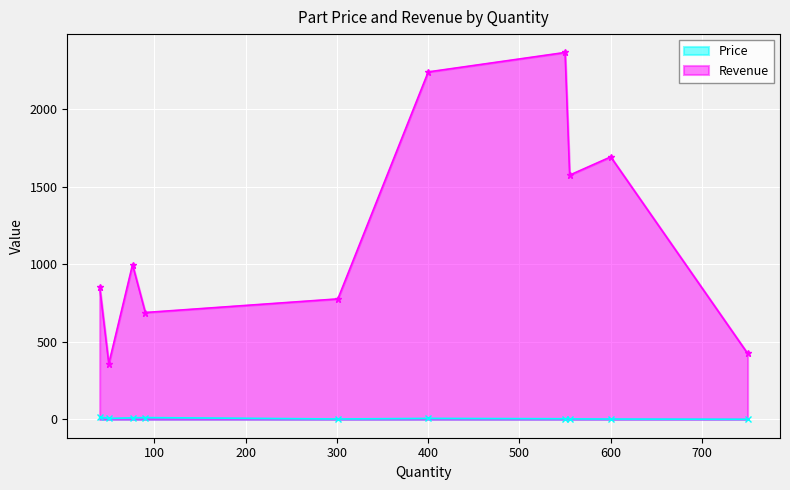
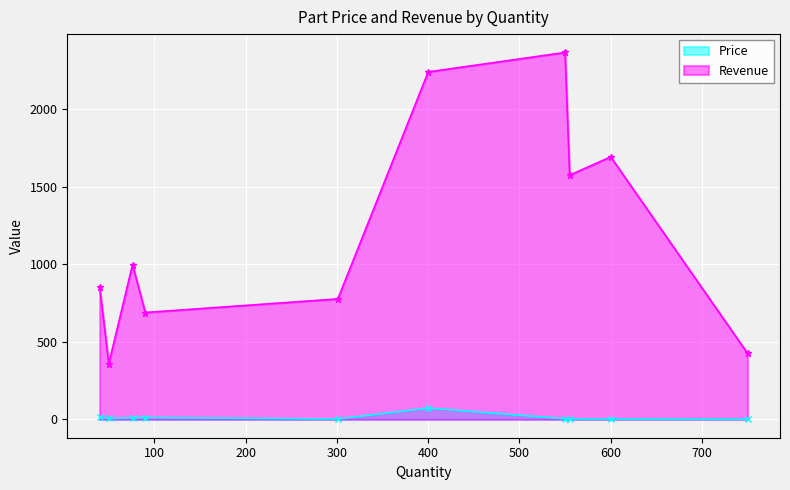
Price, 400: 10 -> 70
